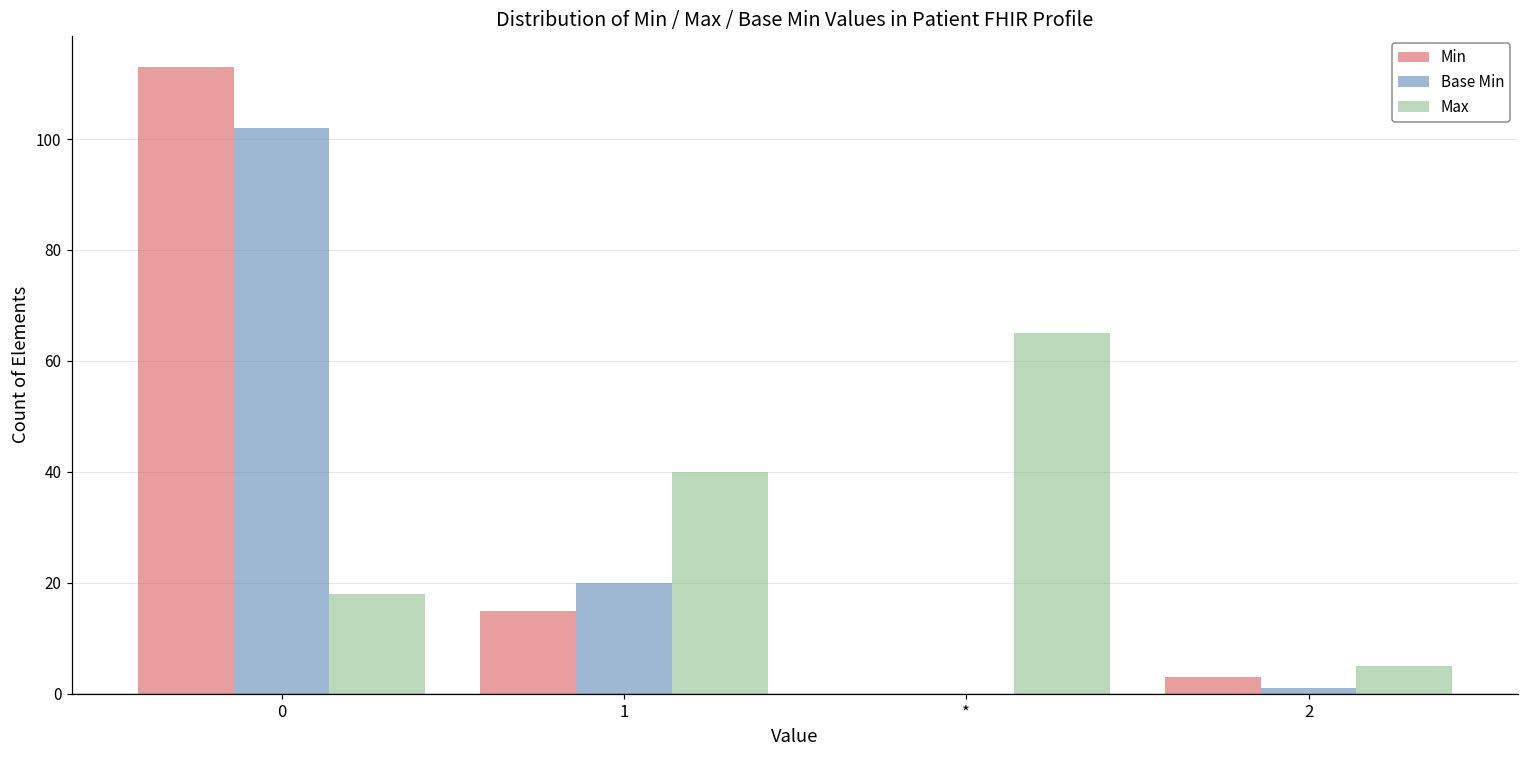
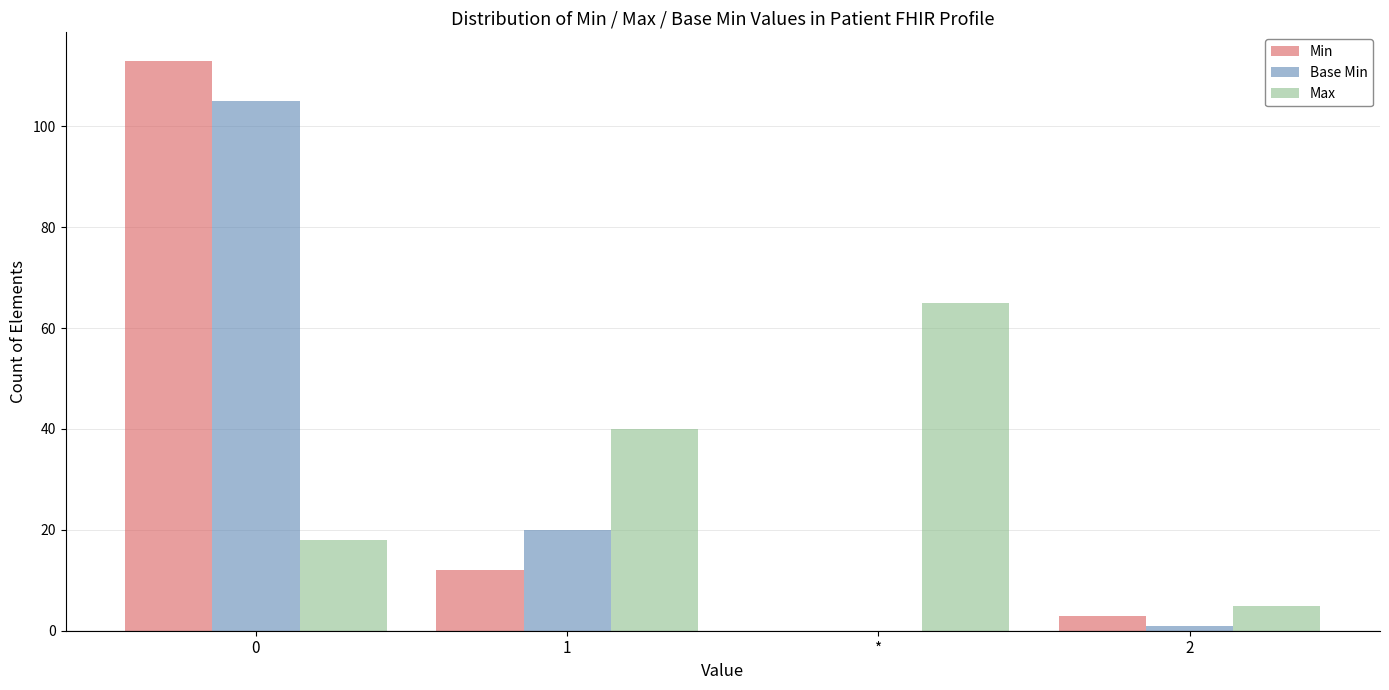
Base Min, 0: 102 -> 105
Min, 1: 15 -> 12
